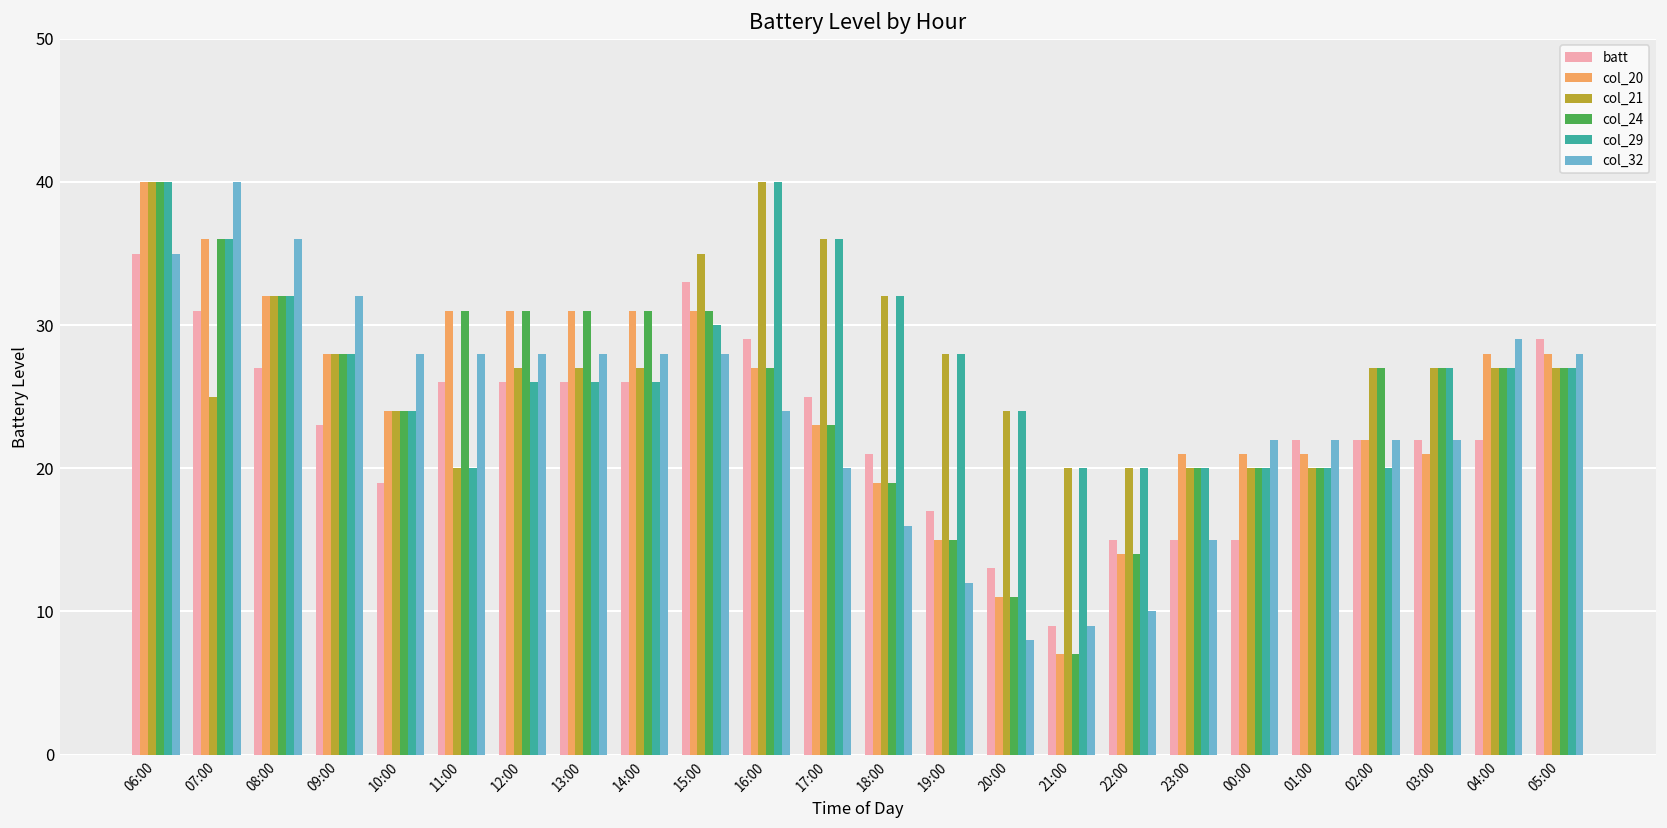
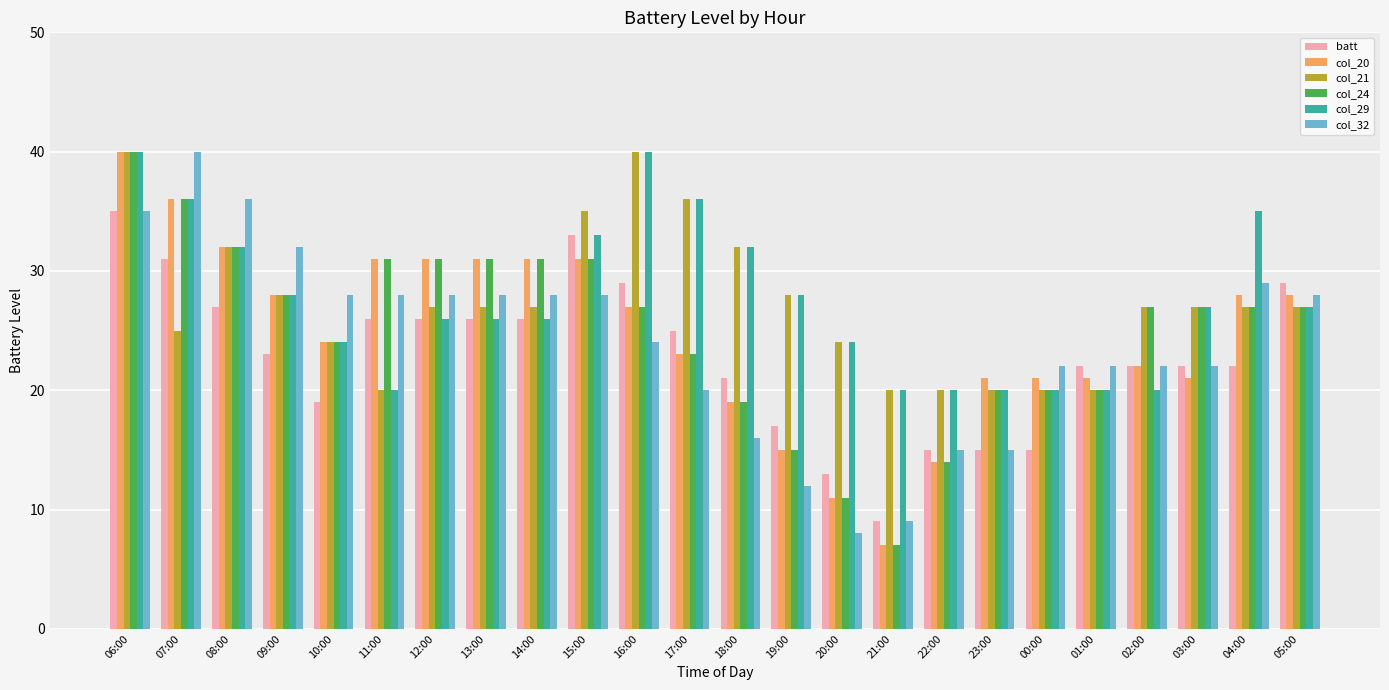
col_29, 15:00: 30 -> 33
col_32, 22:00: 10 -> 15
col_29, 04:00: 27 -> 35
